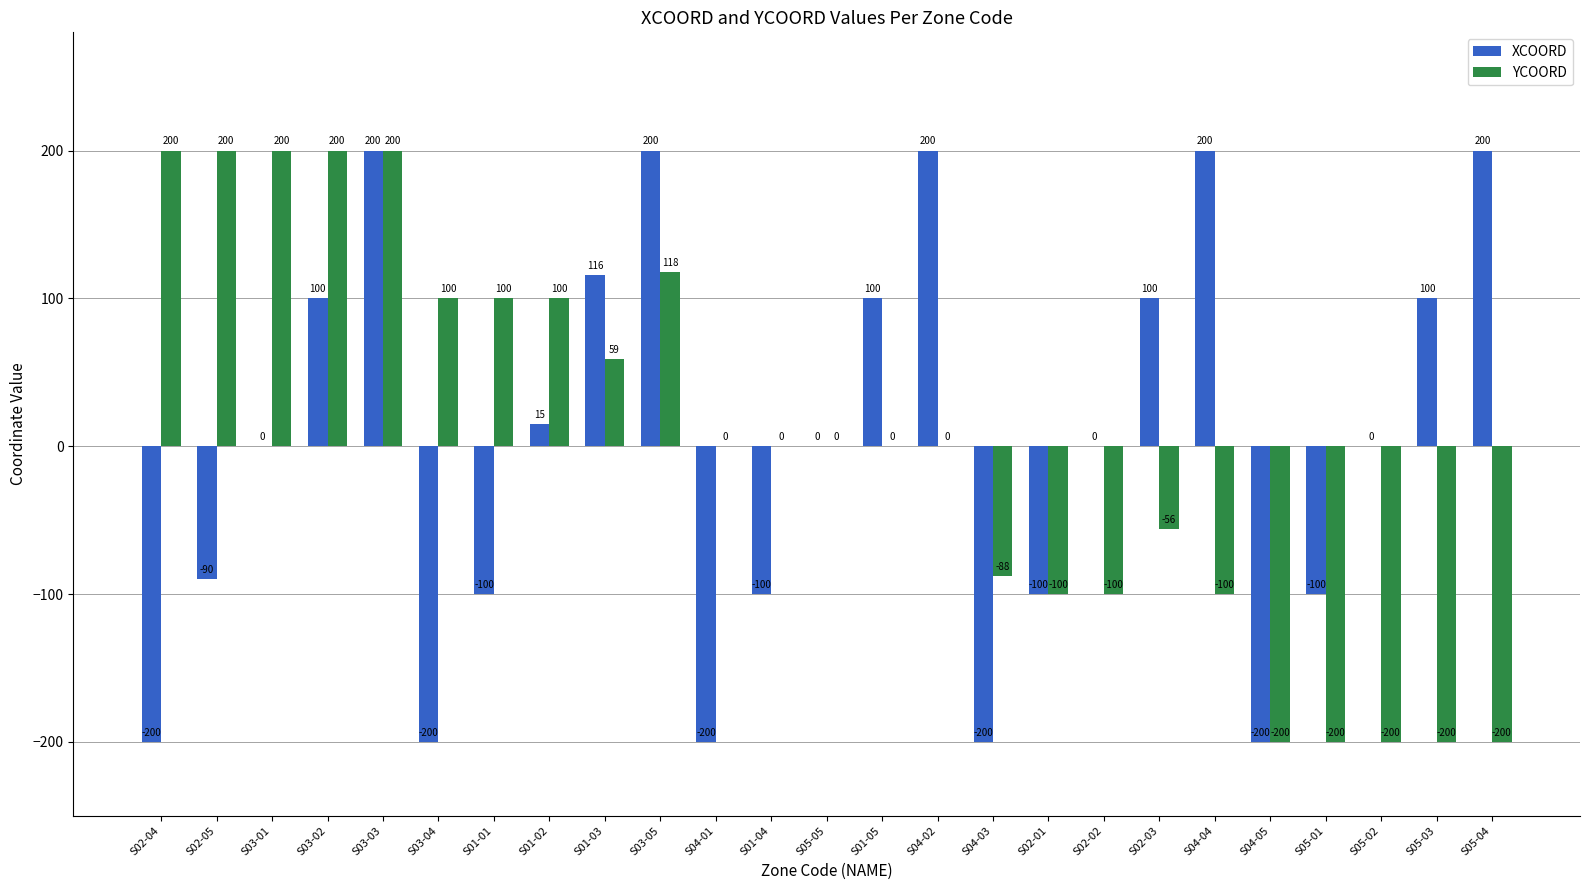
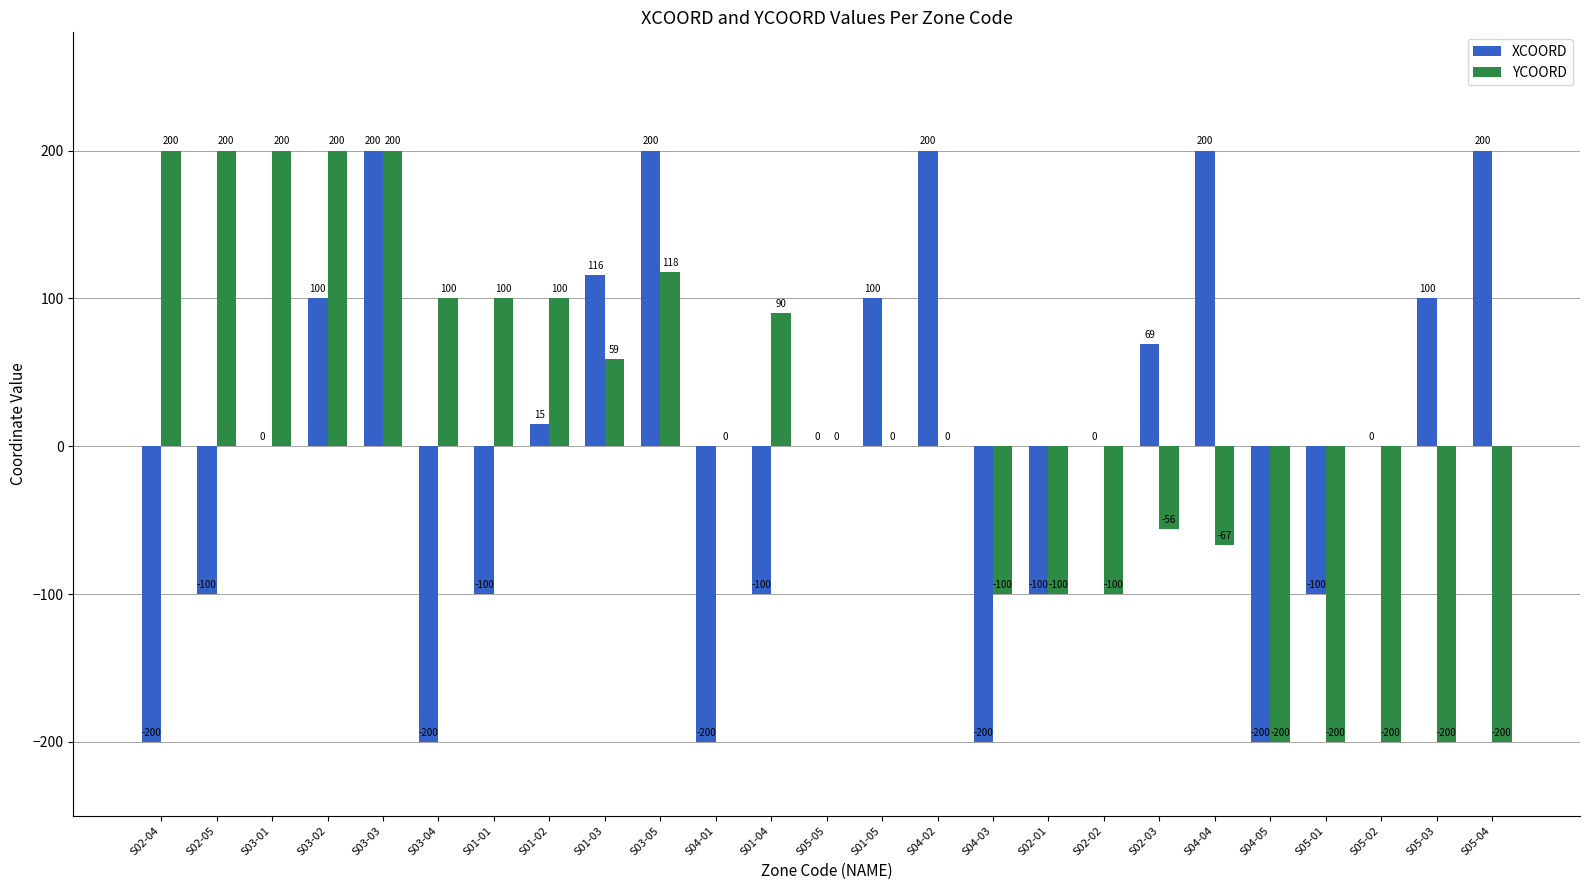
XCOORD, S02-05: -90 -> -100
YCOORD, S01-04: 0 -> 90
YCOORD, S04-03: -88 -> -100
XCOORD, S02-03: 100 -> 69
YCOORD, S04-04: -100 -> -67
